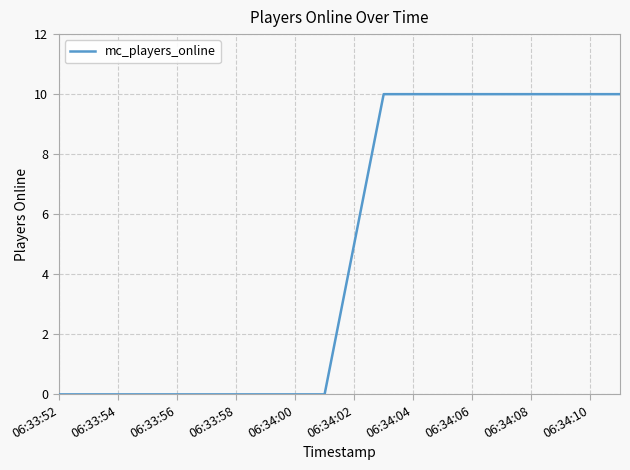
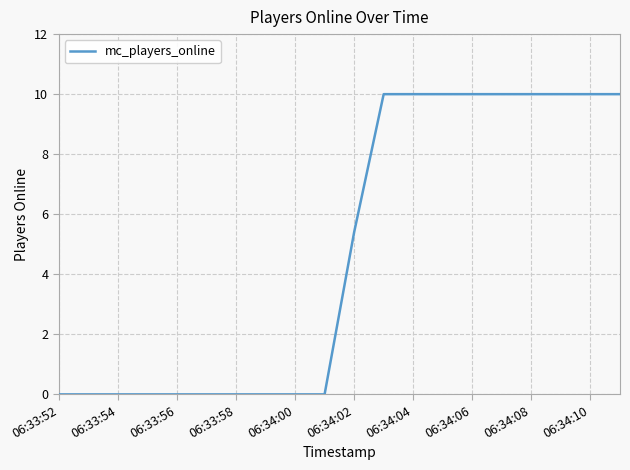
06:34:02: 5.0 -> 5.4
